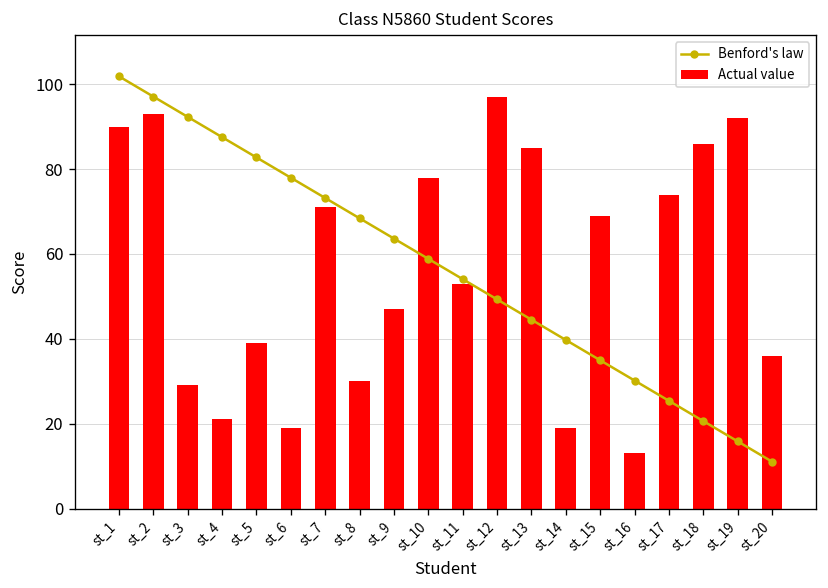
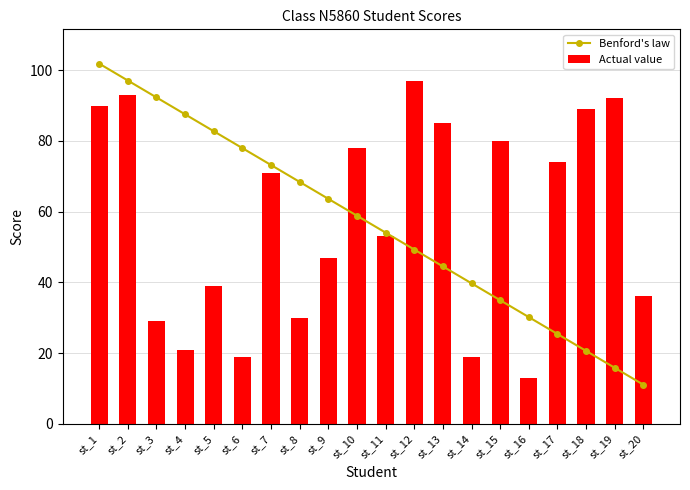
Actual value, st_15: 69 -> 80
Actual value, st_18: 86 -> 89
